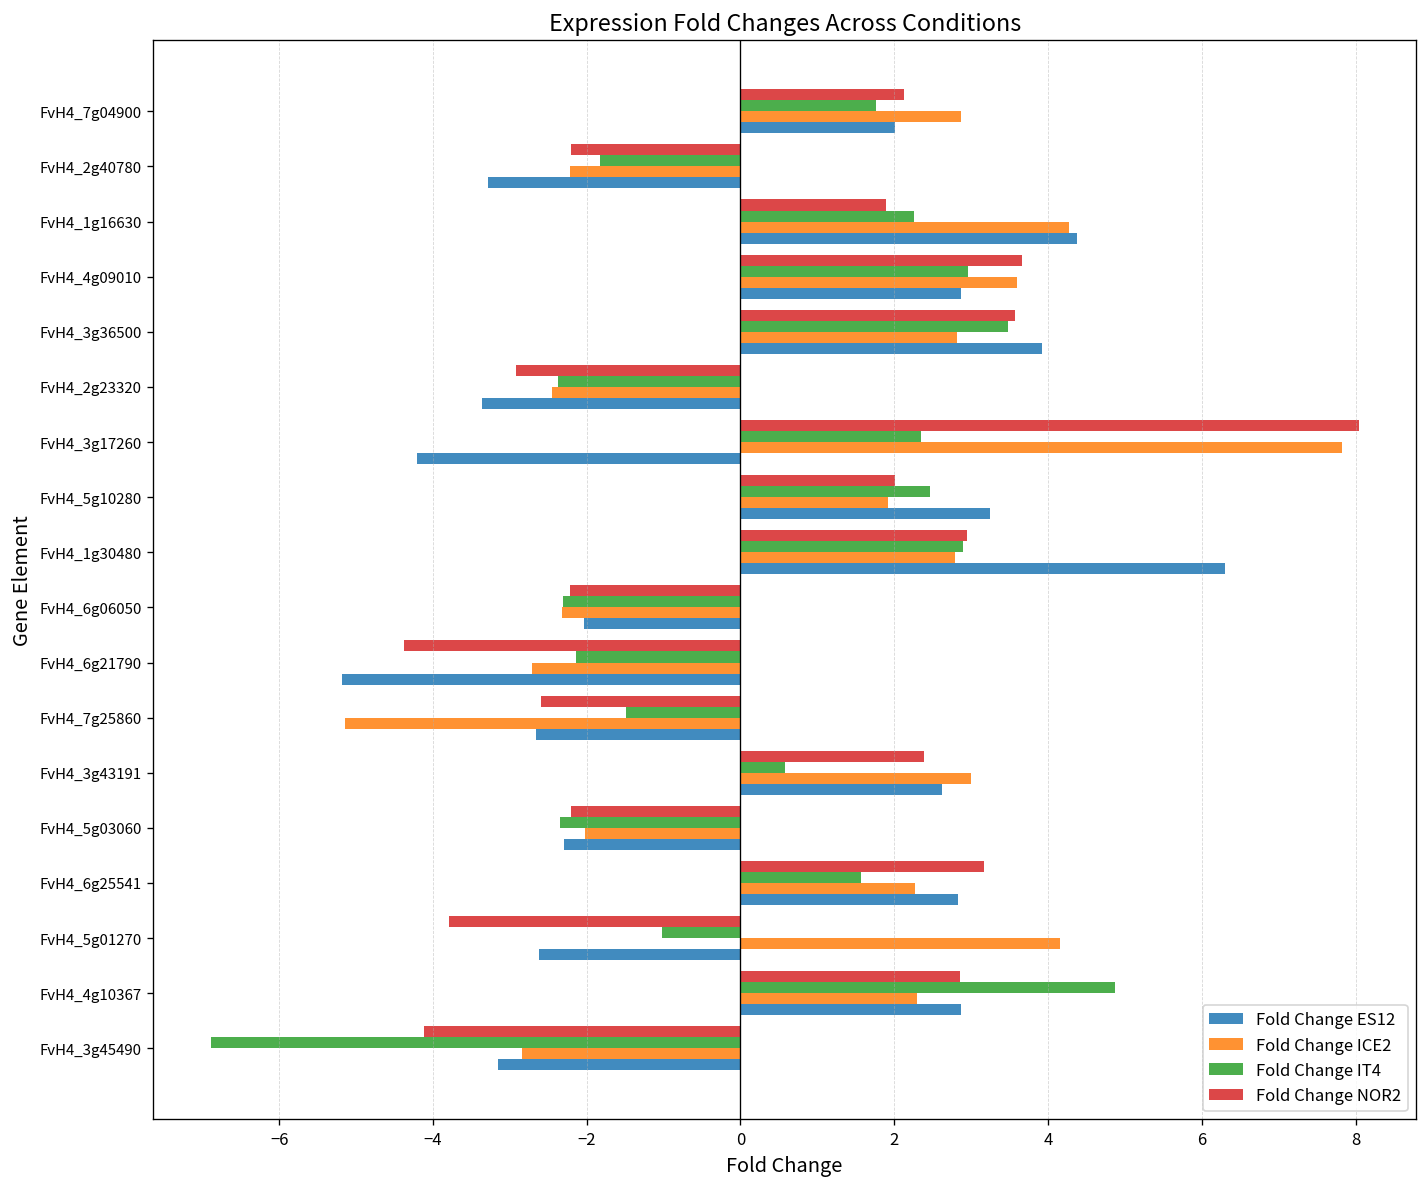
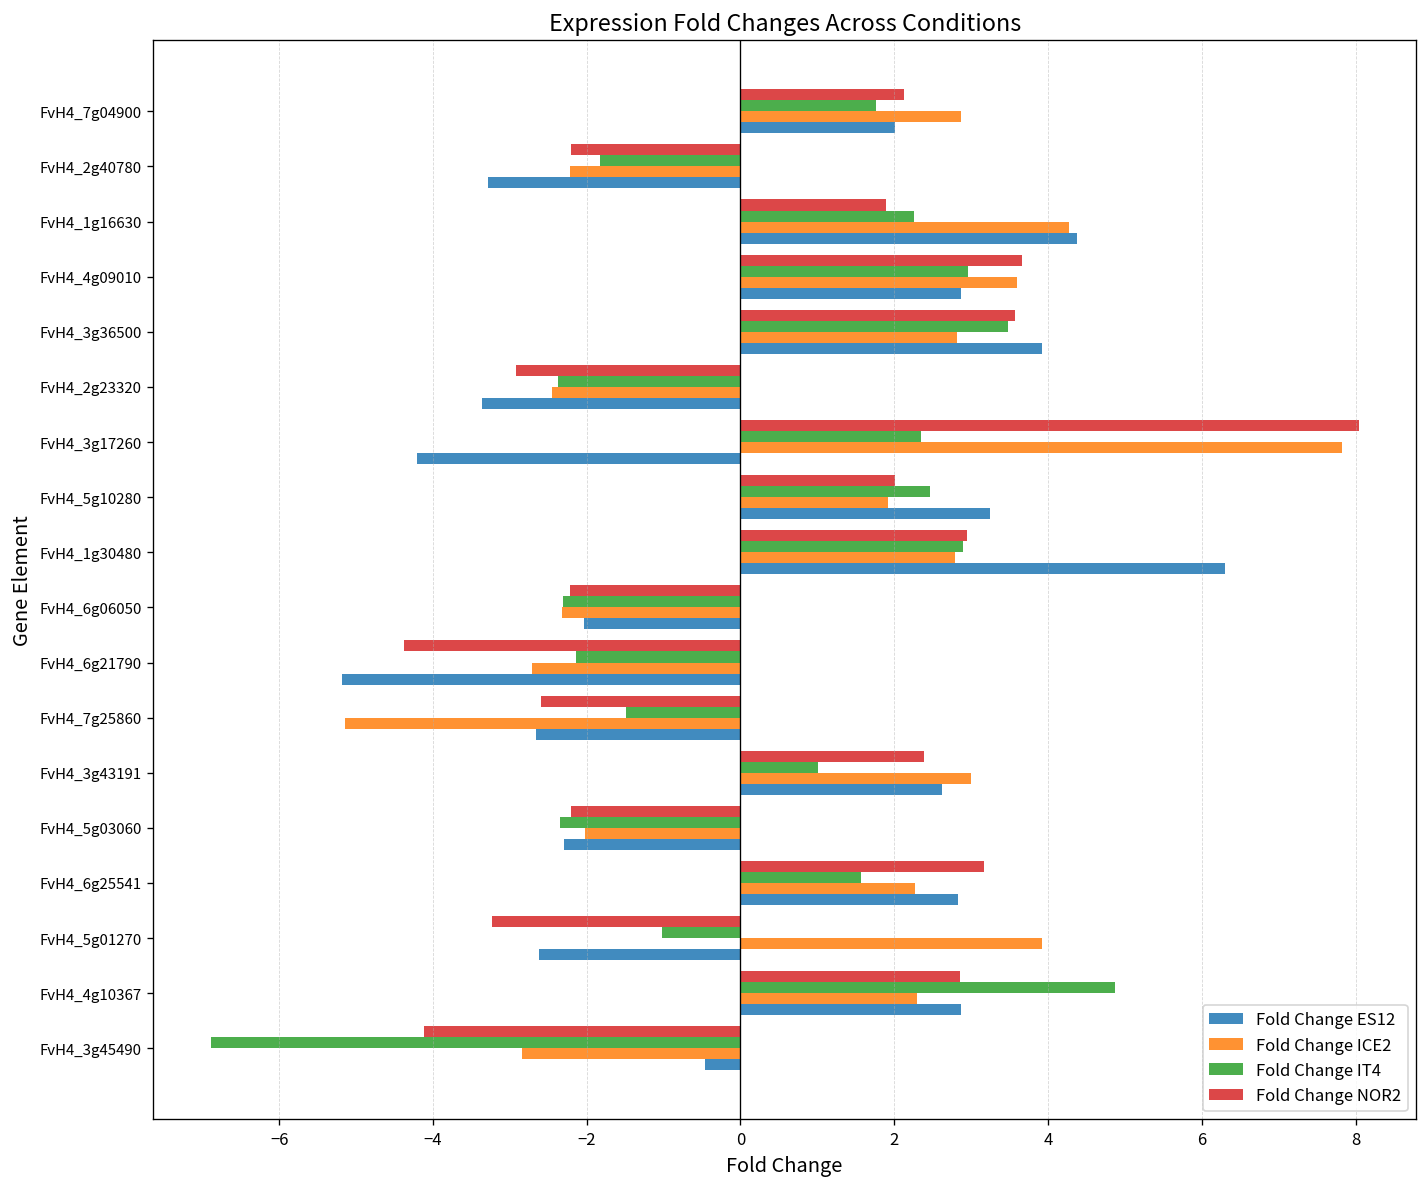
Fold Change IT4, FvH4_3g43191: 0.6 -> 1.0
Fold Change NOR2, FvH4_5g01270: -3.8 -> -3.2
Fold Change ICE2, FvH4_5g01270: 4.2 -> 3.9
Fold Change ES12, FvH4_3g45490: -3.2 -> -0.5
